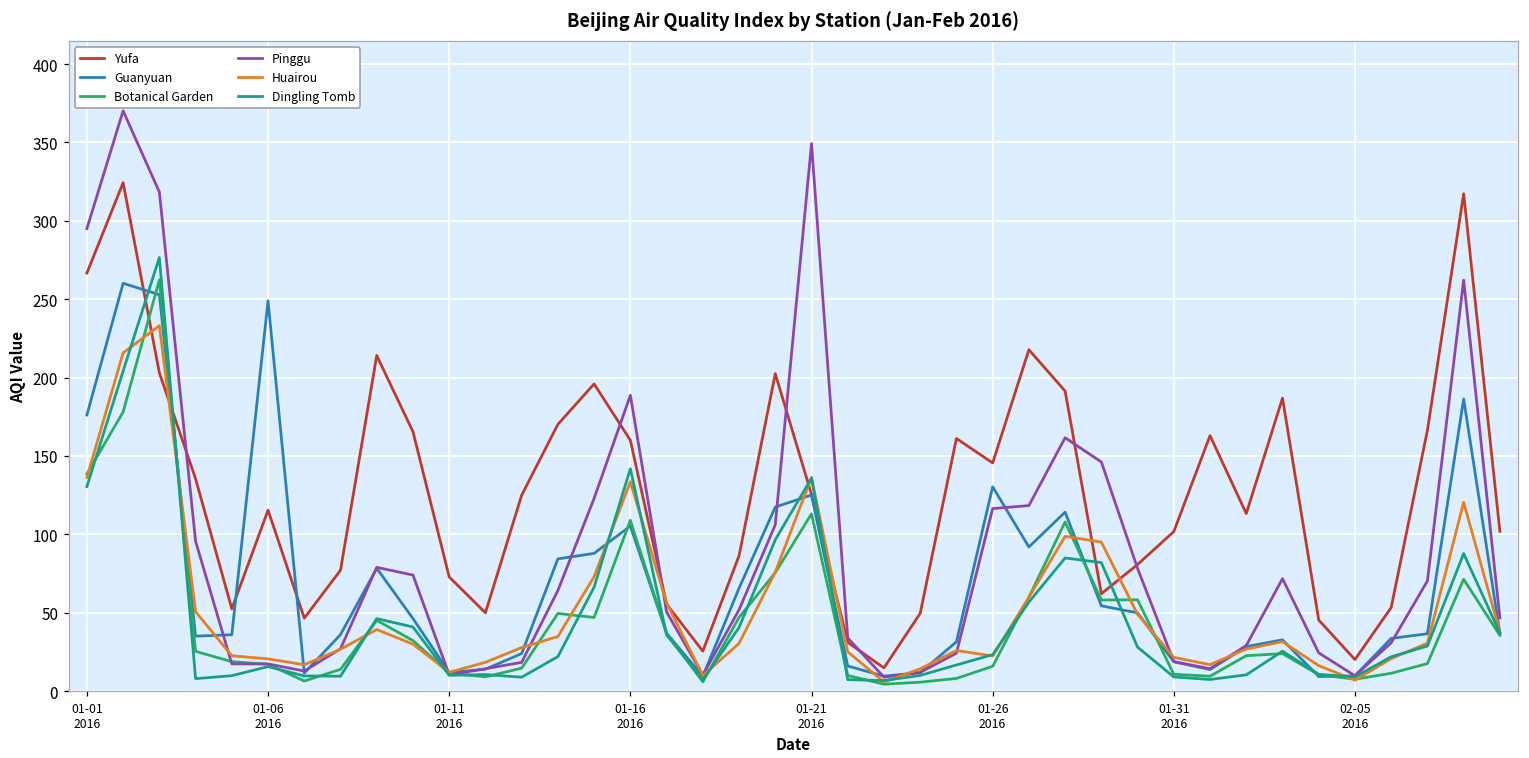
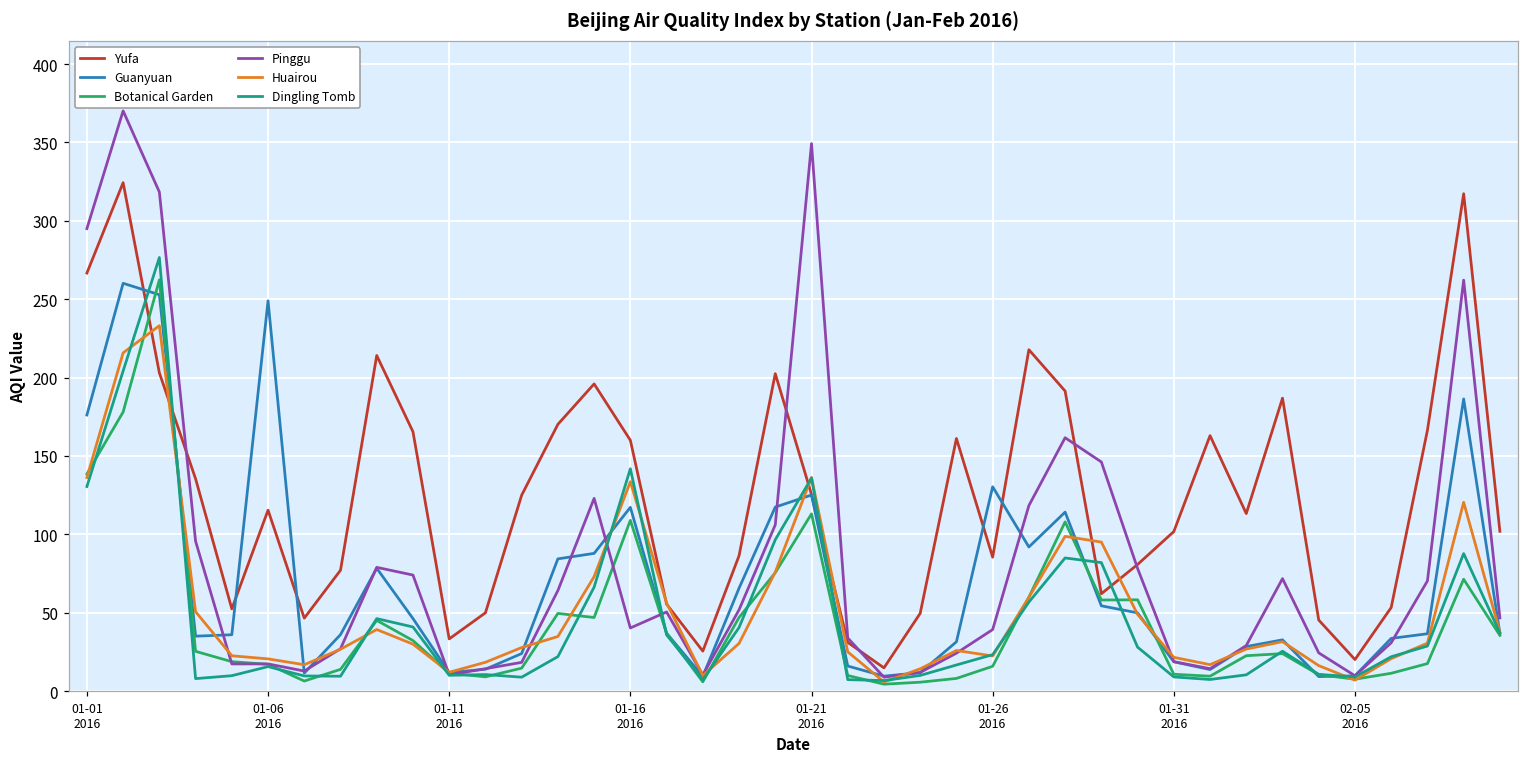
Yufa, 01-11 2016: 73 -> 33
Guanyuan, 01-16 2016: 105 -> 117
Pinggu, 01-16 2016: 189 -> 40
Yufa, 01-26 2016: 146 -> 85
Pinggu, 01-26 2016: 116 -> 39
